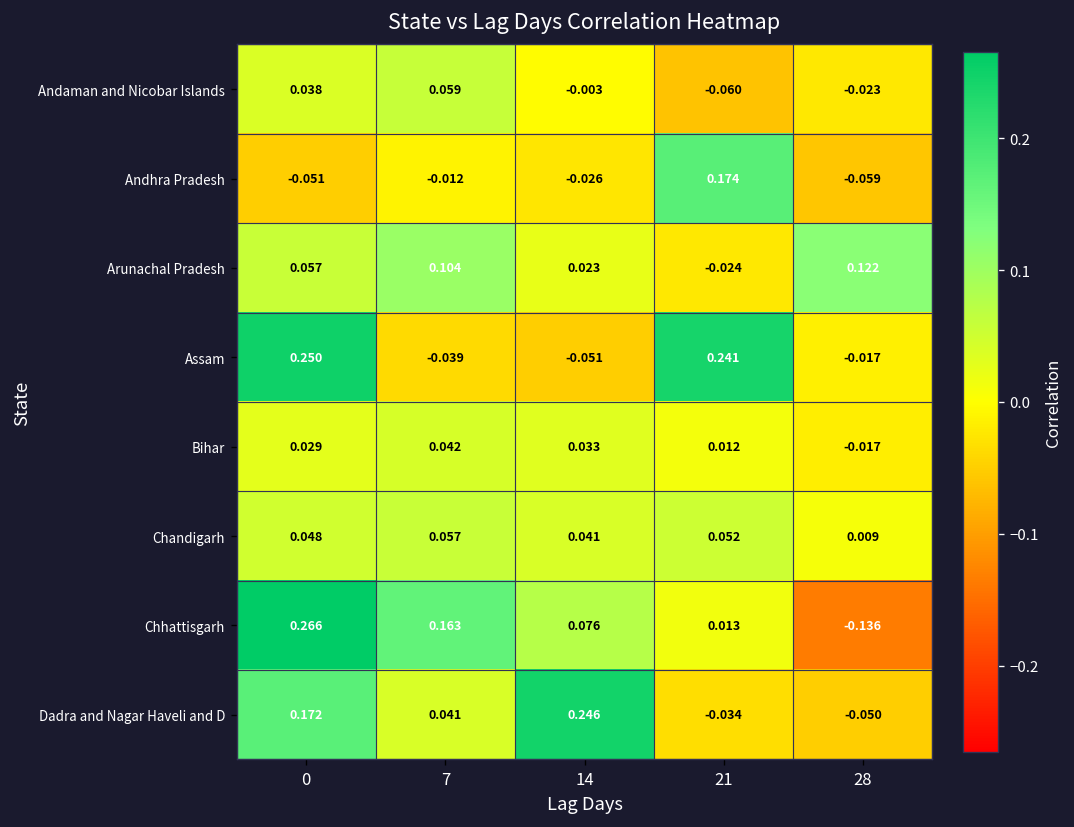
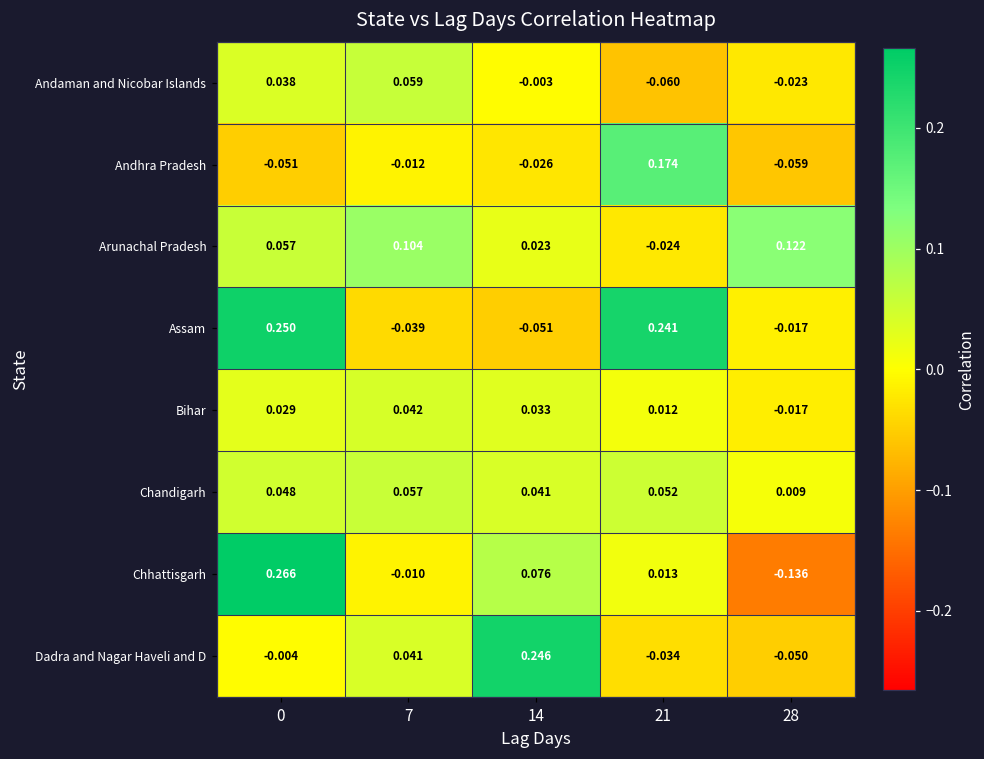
Chhattisgarh, 7: 0.163 -> -0.010
Dadra and Nagar Haveli and D, 0: 0.172 -> -0.004
